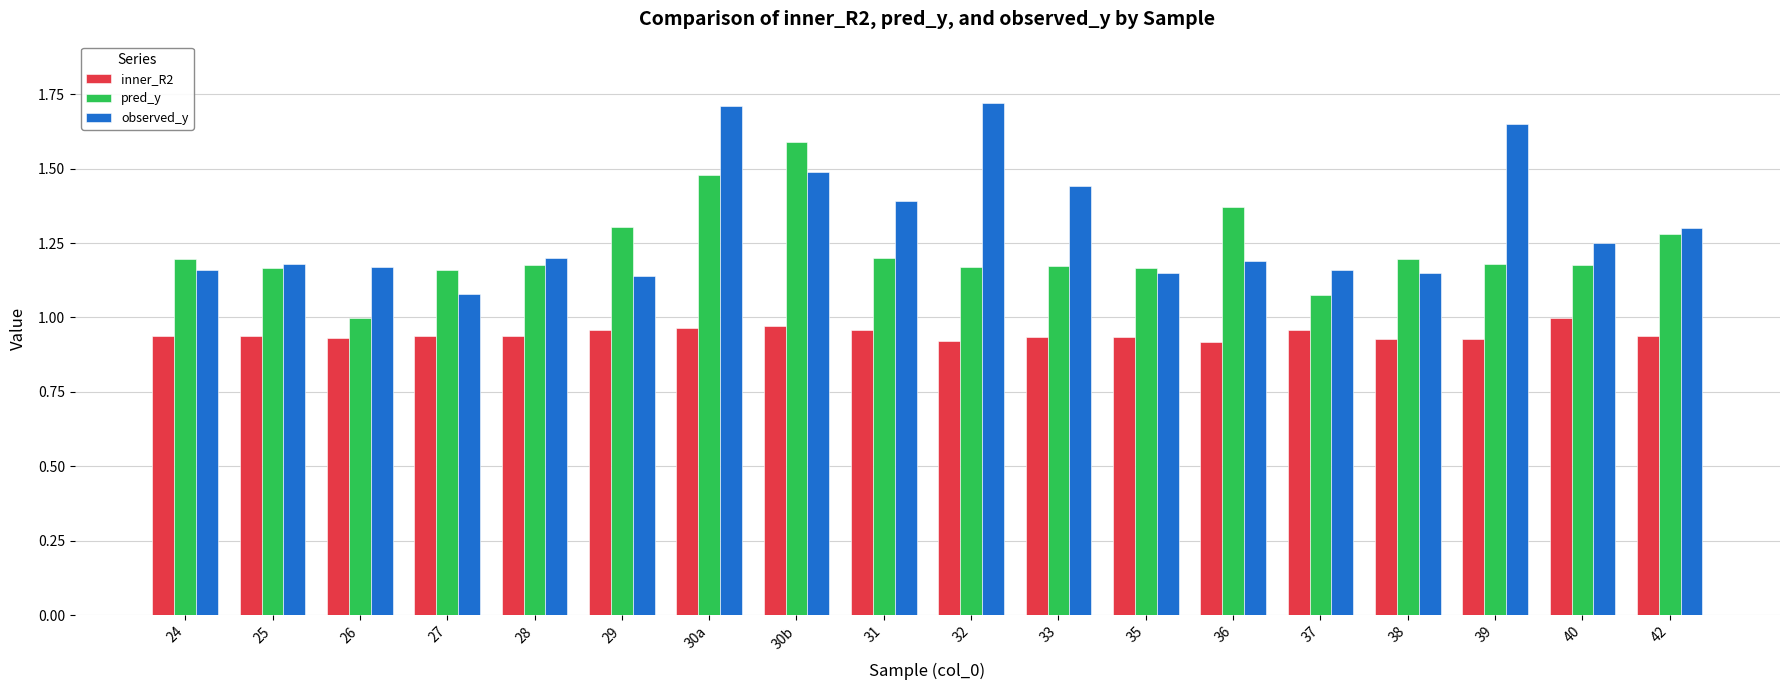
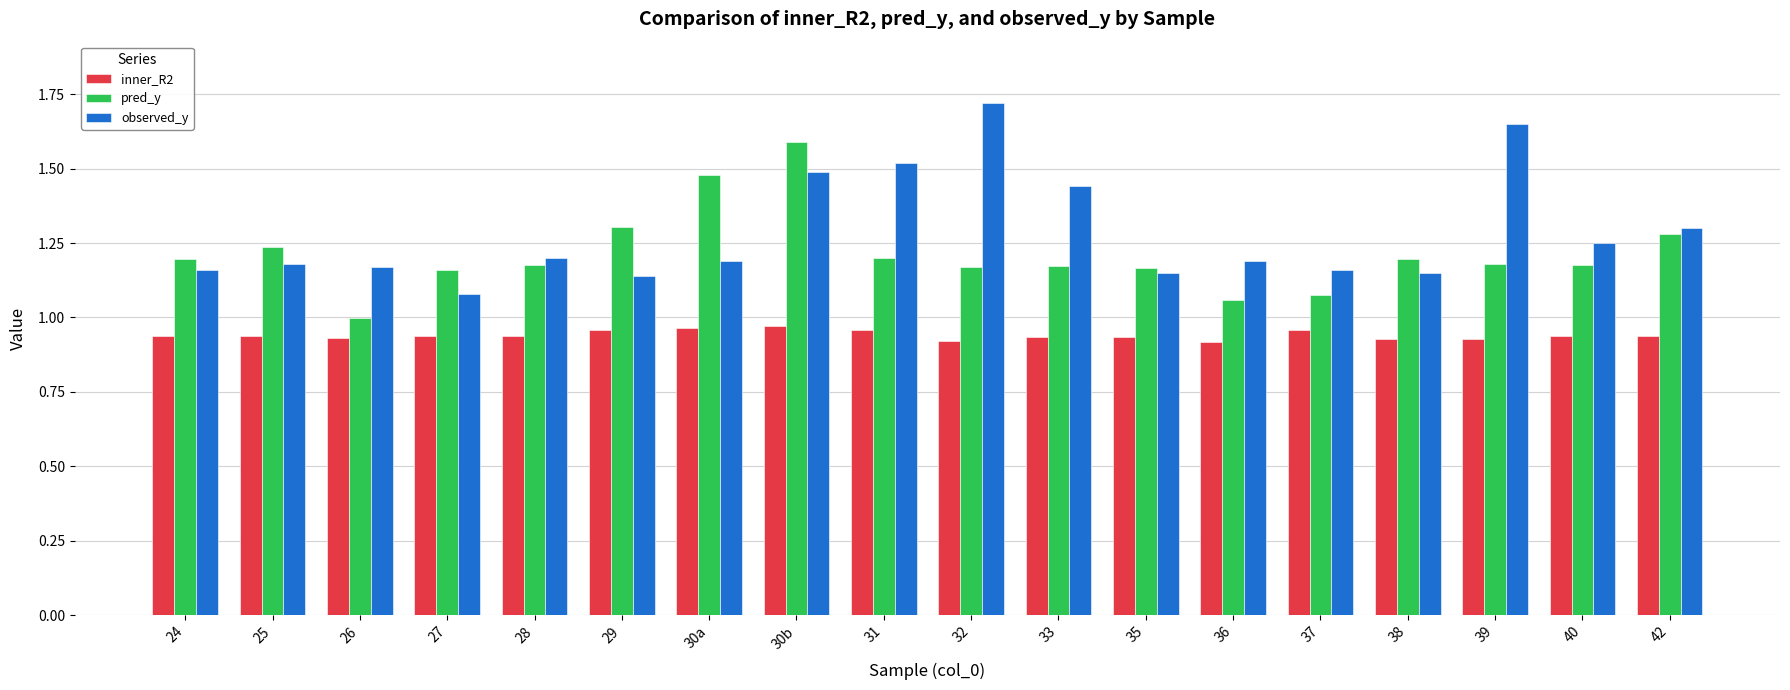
pred_y, 25: 1.16 -> 1.24
observed_y, 30a: 1.71 -> 1.19
observed_y, 31: 1.39 -> 1.52
pred_y, 36: 1.37 -> 1.06
inner_R2, 40: 1.00 -> 0.94
